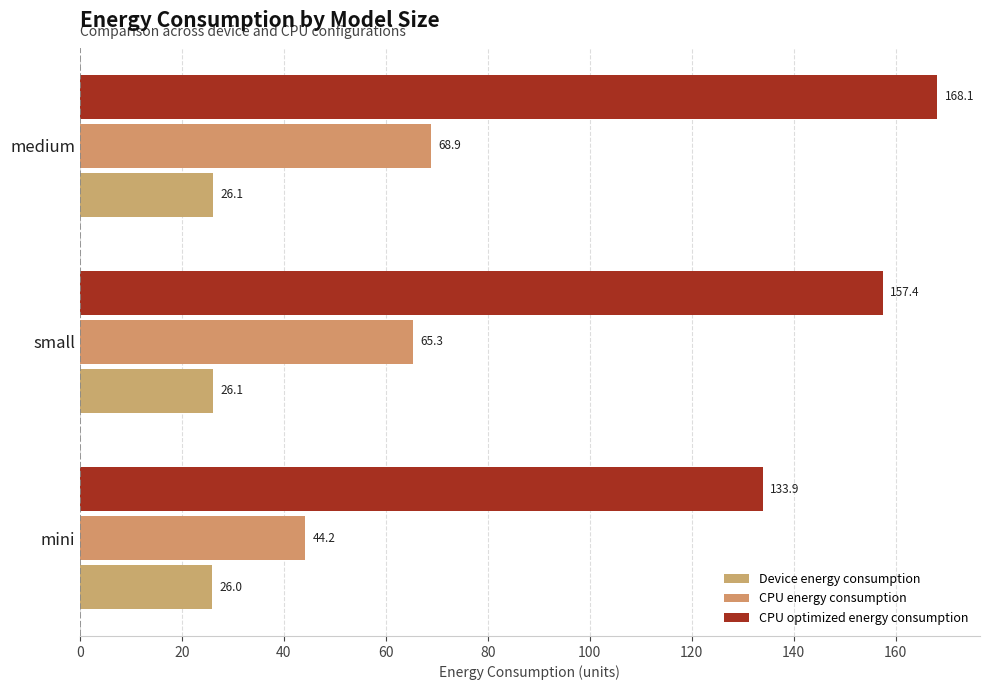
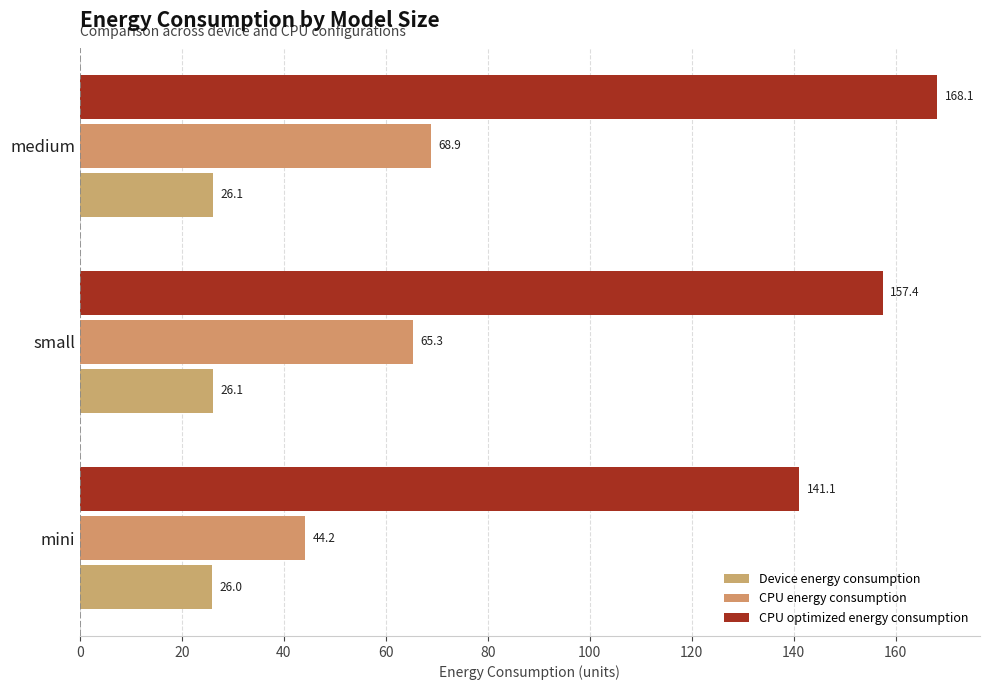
CPU optimized energy consumption, mini: 133.9 -> 141.1
